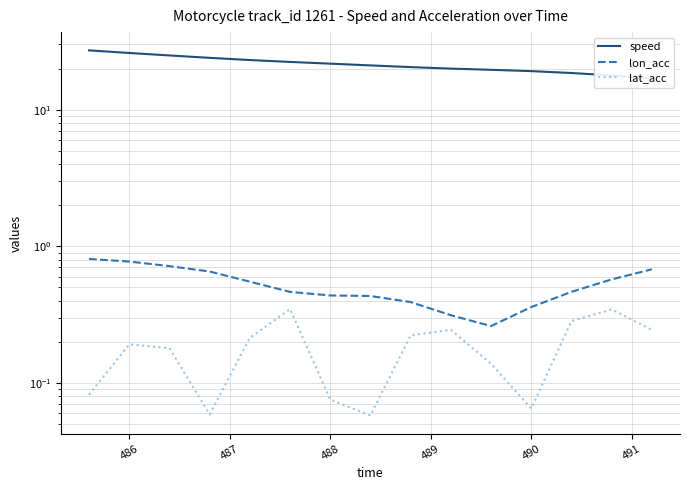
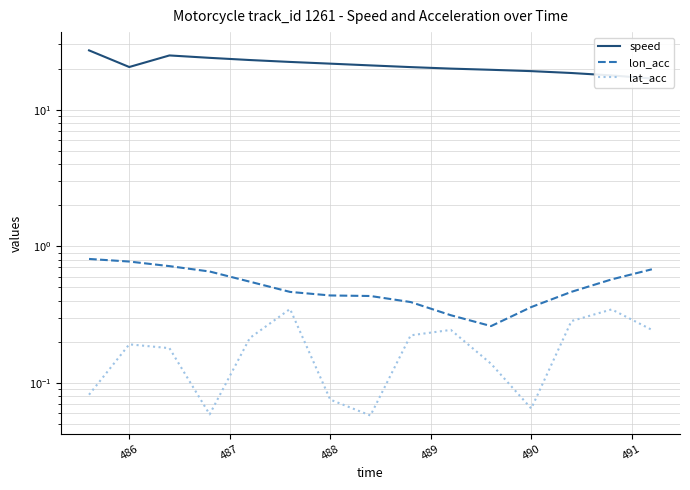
speed, 486: 26 -> 21
